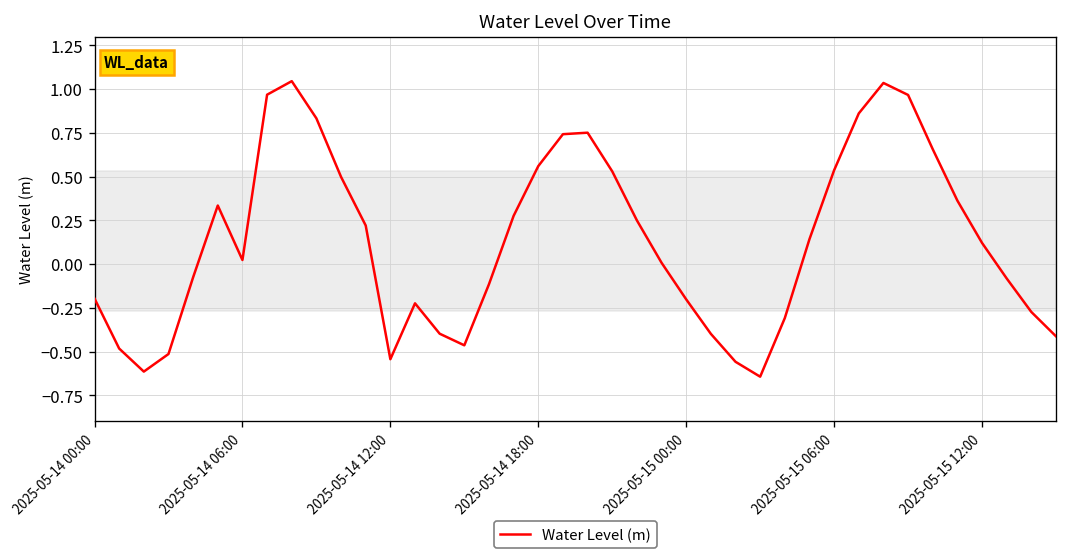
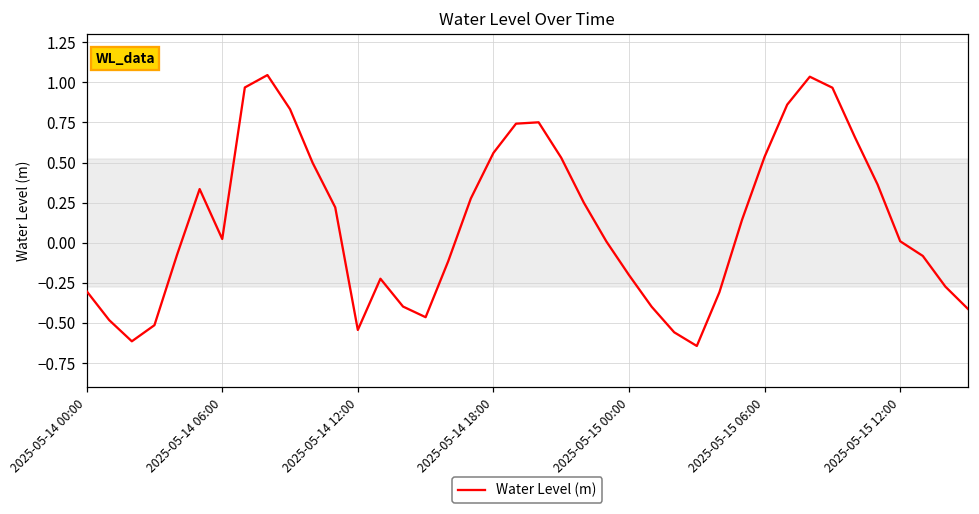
2025-05-14 00:00: -0.20 -> -0.30
2025-05-15 12:00: 0.12 -> 0.01
